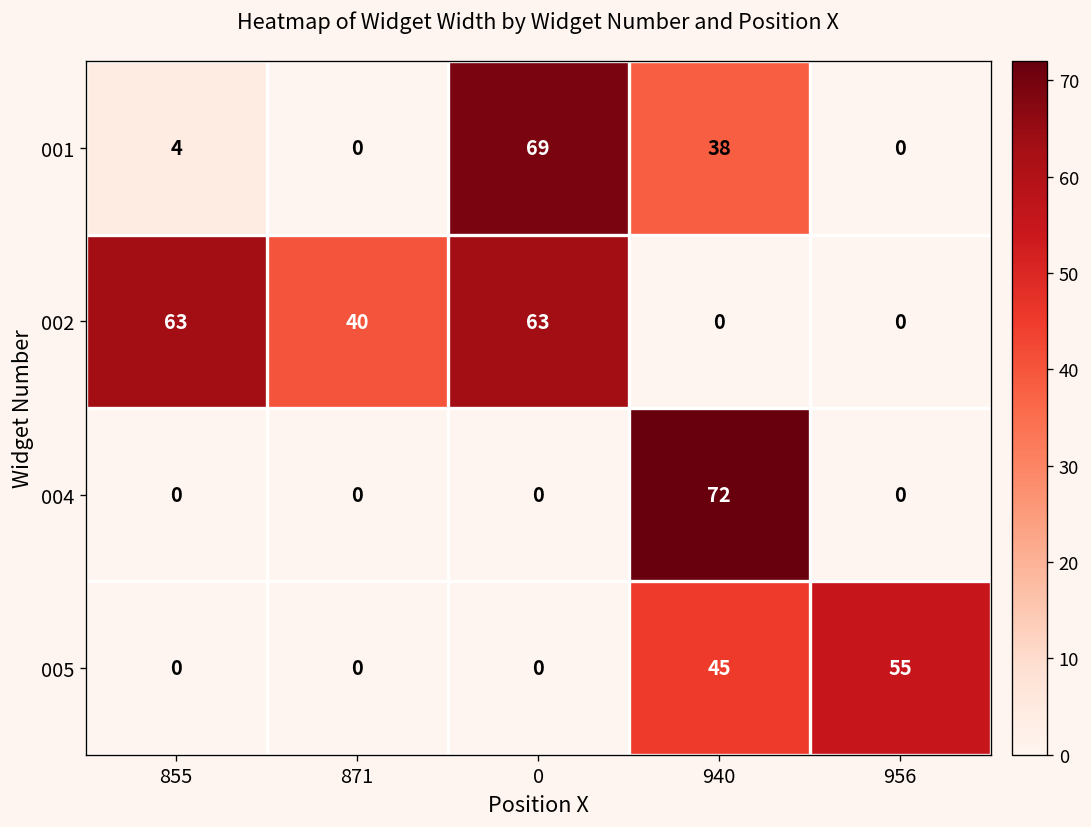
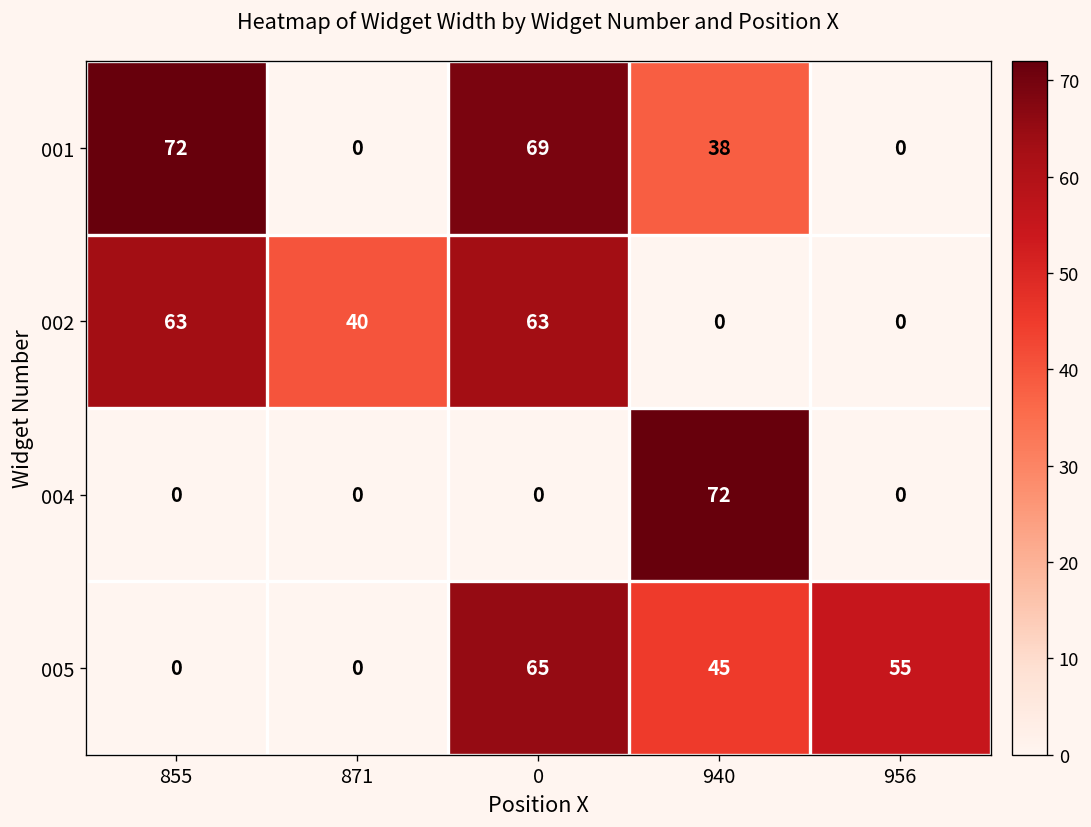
001, 855: 4 -> 72
005, 0: 0 -> 65
